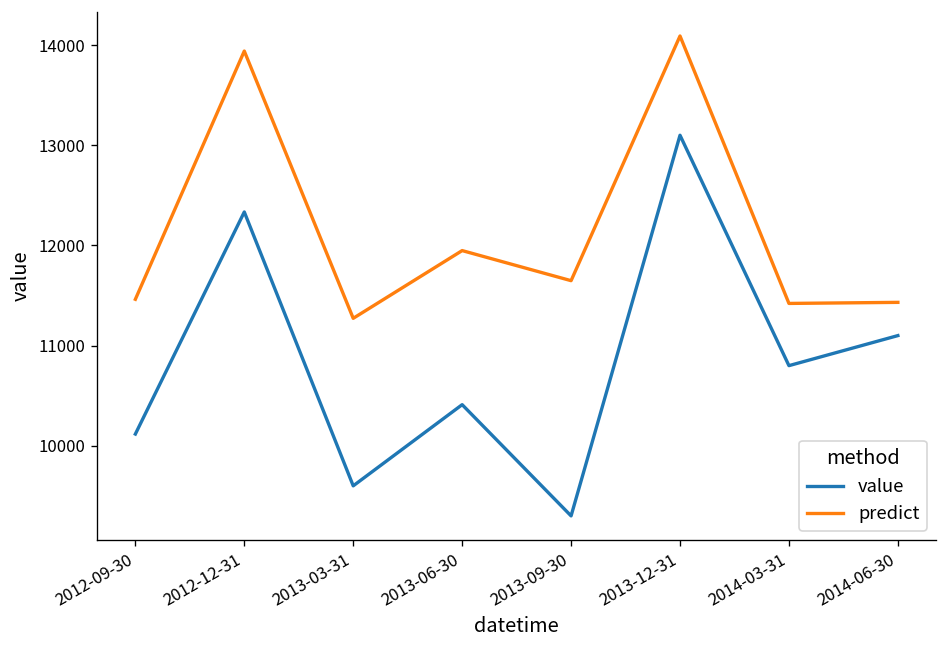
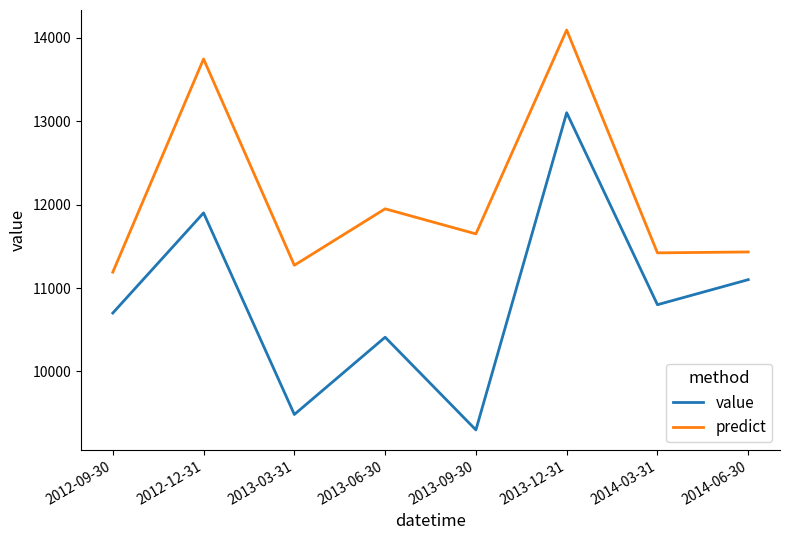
value, 2012-09-30: 10100 -> 10700
predict, 2012-09-30: 11500 -> 11200
value, 2012-12-31: 12300 -> 11900
predict, 2012-12-31: 13900 -> 13700
value, 2013-03-31: 9600 -> 9500
